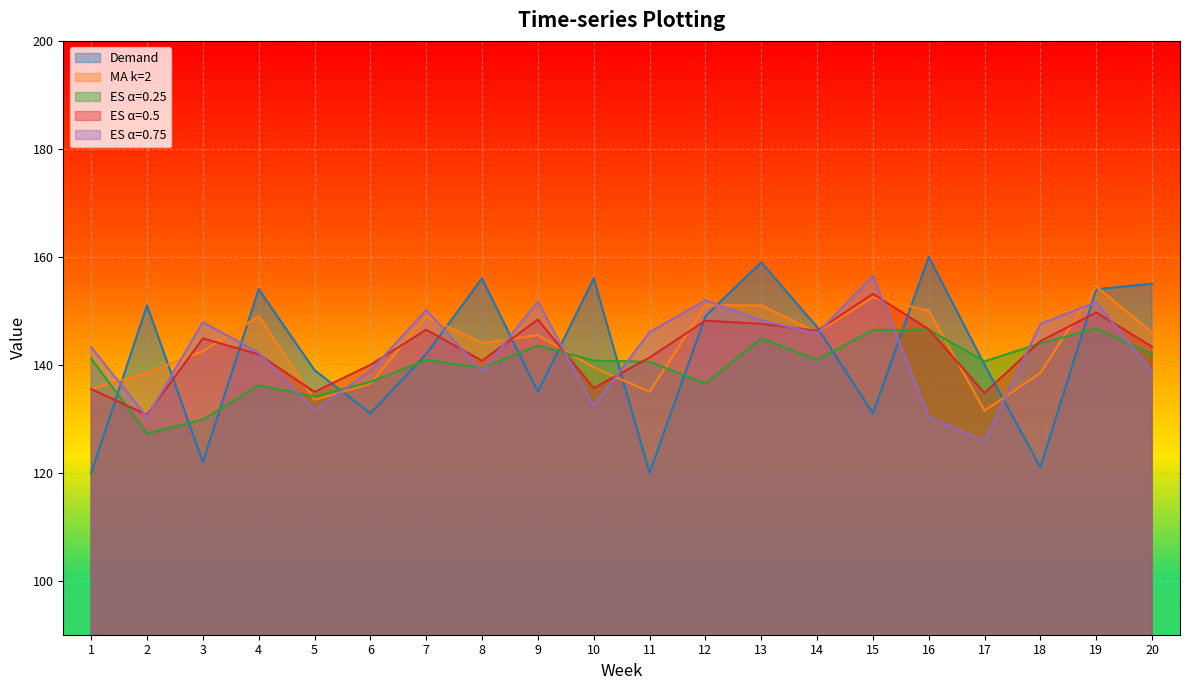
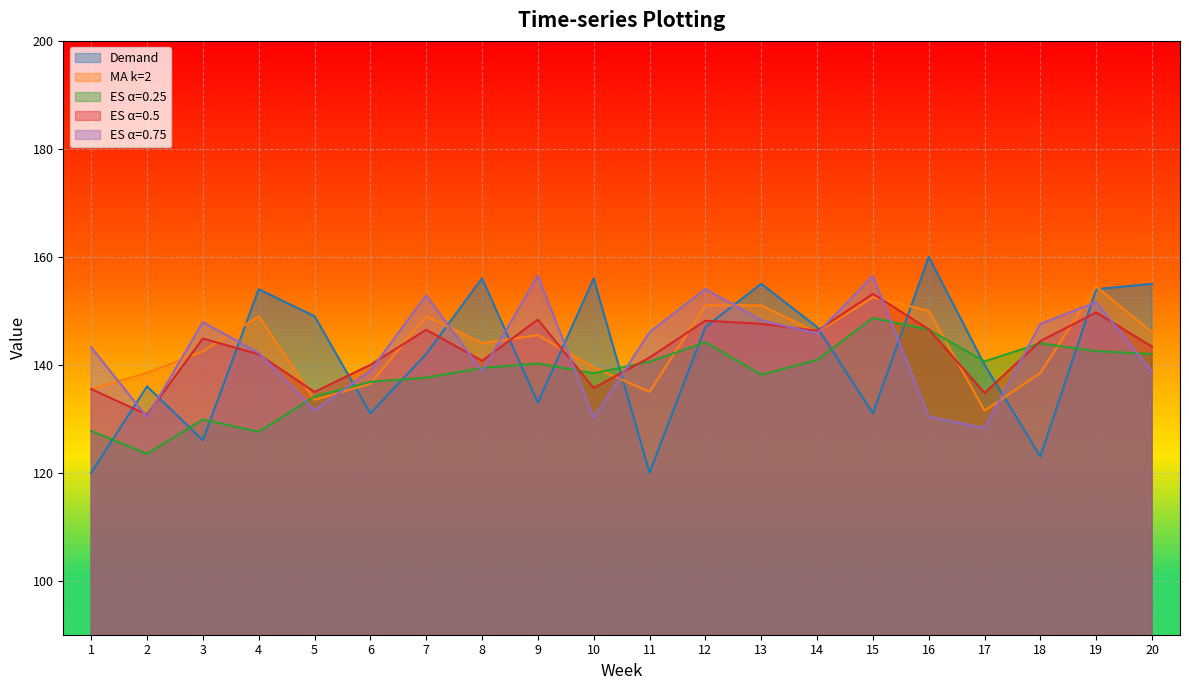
ES α=0.25, 1: 141 -> 128
Demand, 2: 151 -> 136
ES α=0.25, 2: 127 -> 124
Demand, 3: 122 -> 126
ES α=0.25, 4: 136 -> 128
Demand, 5: 139 -> 149
ES α=0.25, 7: 141 -> 138
ES α=0.75, 7: 150 -> 153
Demand, 9: 135 -> 133
ES α=0.25, 9: 144 -> 140
ES α=0.75, 9: 152 -> 157
ES α=0.25, 10: 141 -> 138
ES α=0.75, 10: 132 -> 130
Demand, 12: 149 -> 147
ES α=0.25, 12: 137 -> 144
ES α=0.75, 12: 152 -> 154
Demand, 13: 159 -> 155
ES α=0.25, 13: 145 -> 138
ES α=0.25, 15: 146 -> 149
ES α=0.75, 17: 126 -> 128
Demand, 18: 121 -> 123
ES α=0.25, 19: 147 -> 143
